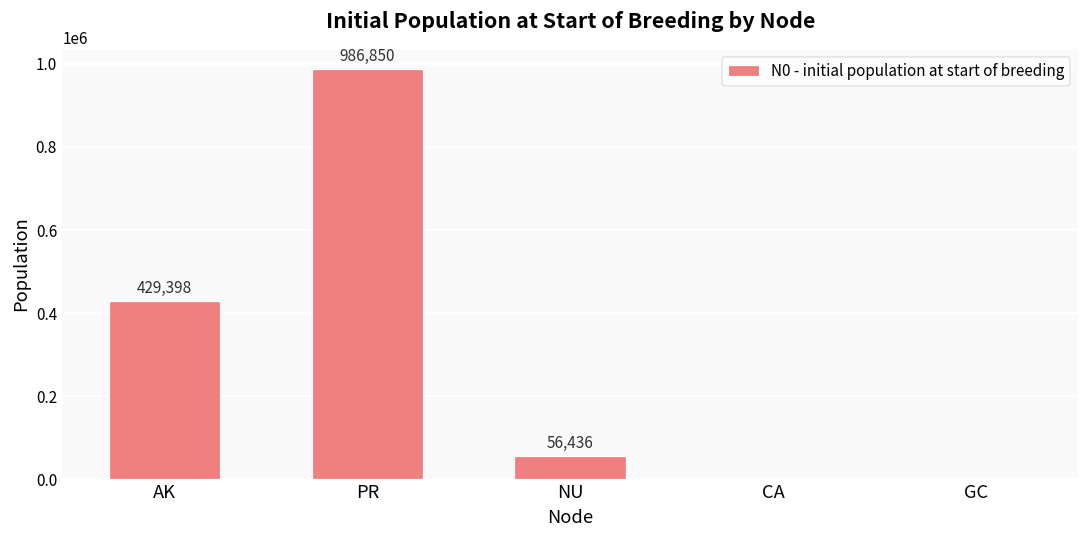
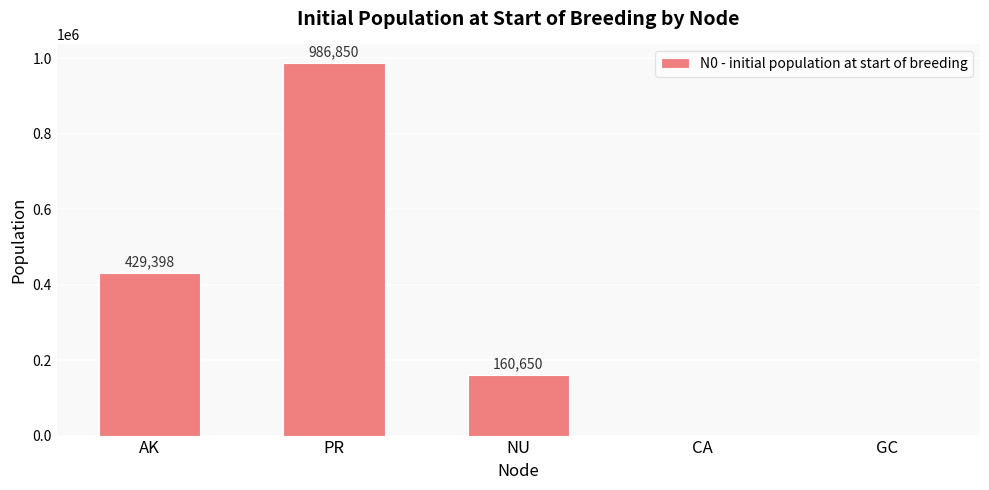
NU: 56,436 -> 160,650
